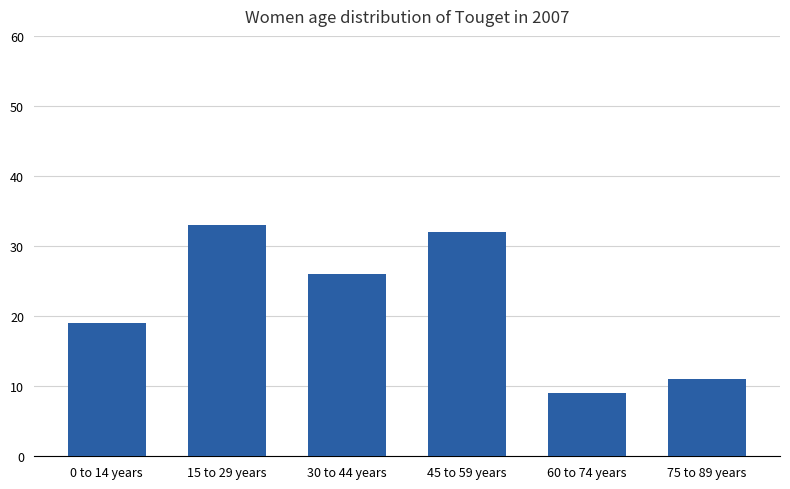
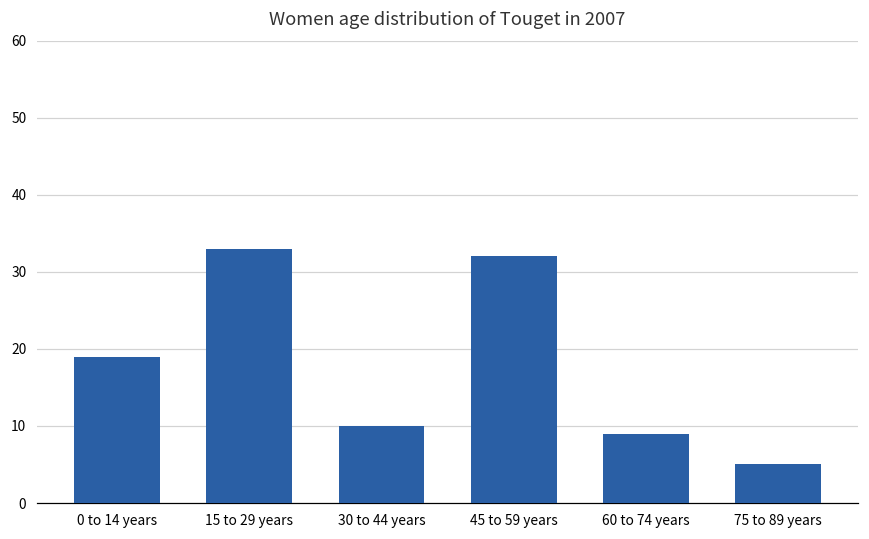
30 to 44 years: 26 -> 10
75 to 89 years: 11 -> 5
